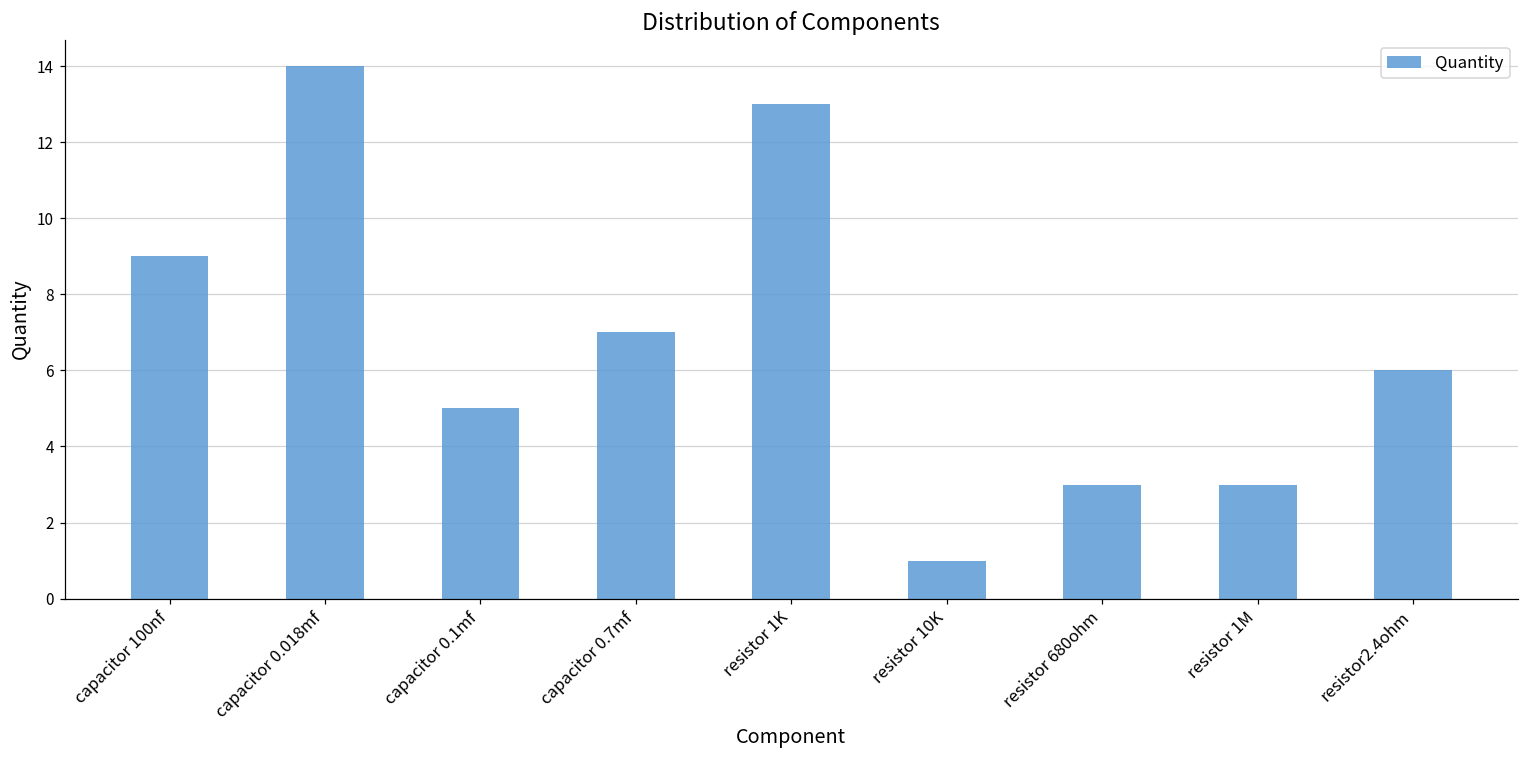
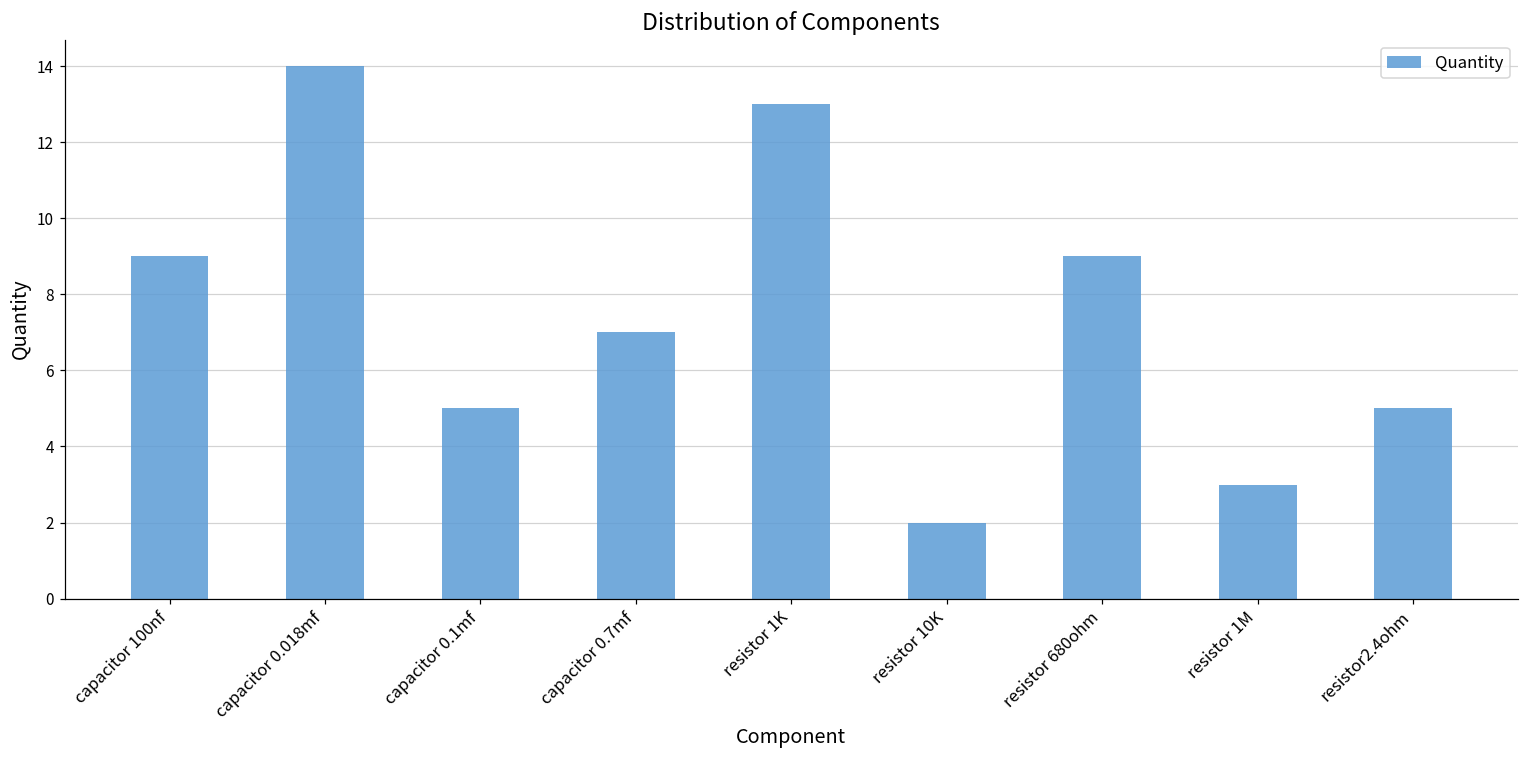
resistor 10K: 1 -> 2
resistor 680ohm: 3 -> 9
resistor2.4ohm: 6 -> 5
